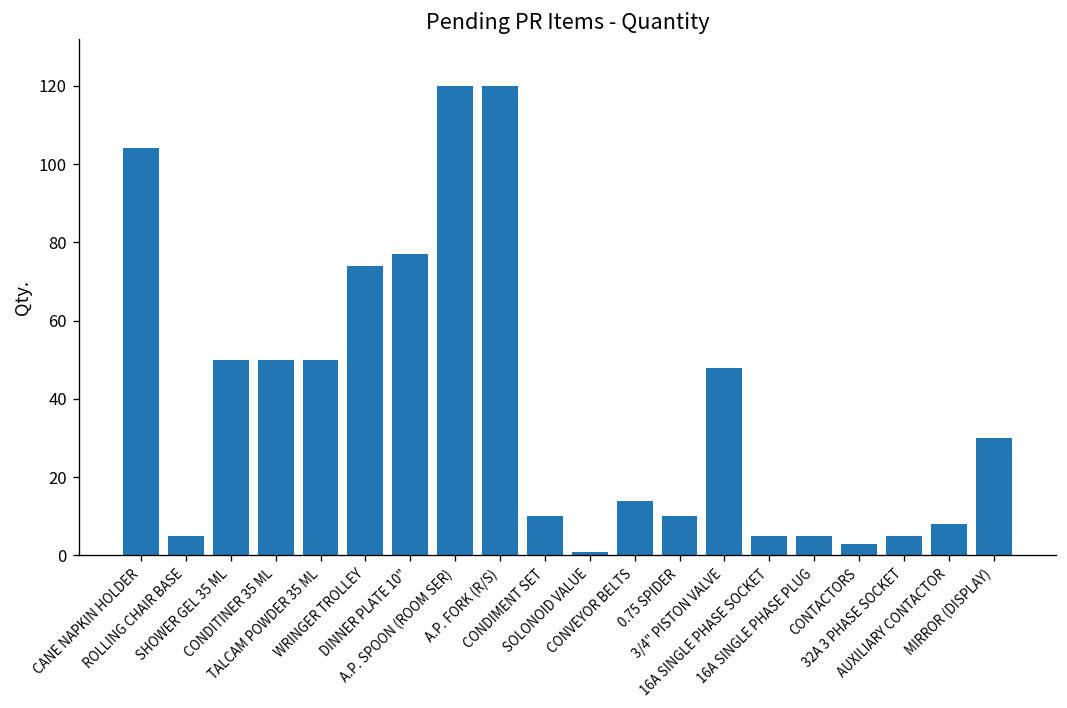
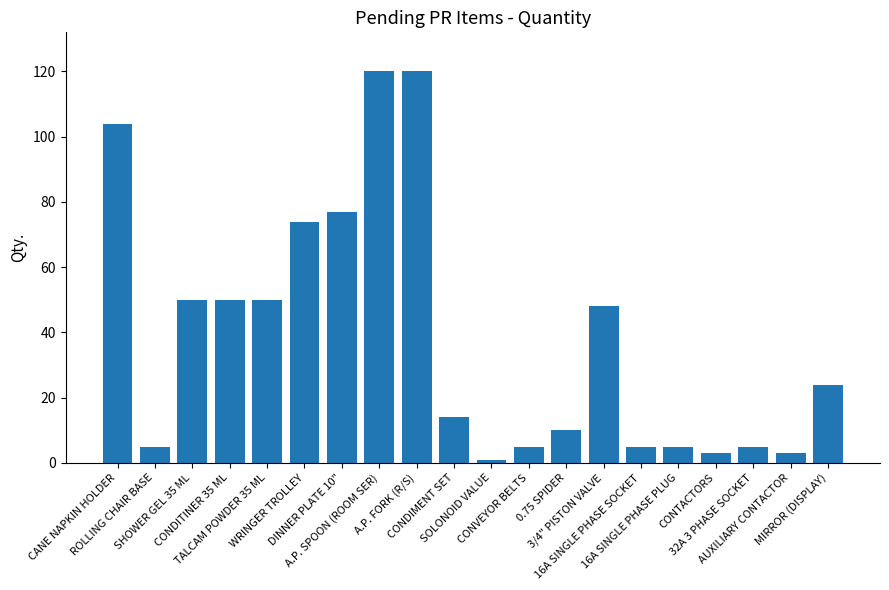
CONDIMENT SET: 10 -> 14
CONVEYOR BELTS: 14 -> 5
AUXILIARY CONTACTOR: 8 -> 3
MIRROR (DISPLAY): 30 -> 24
